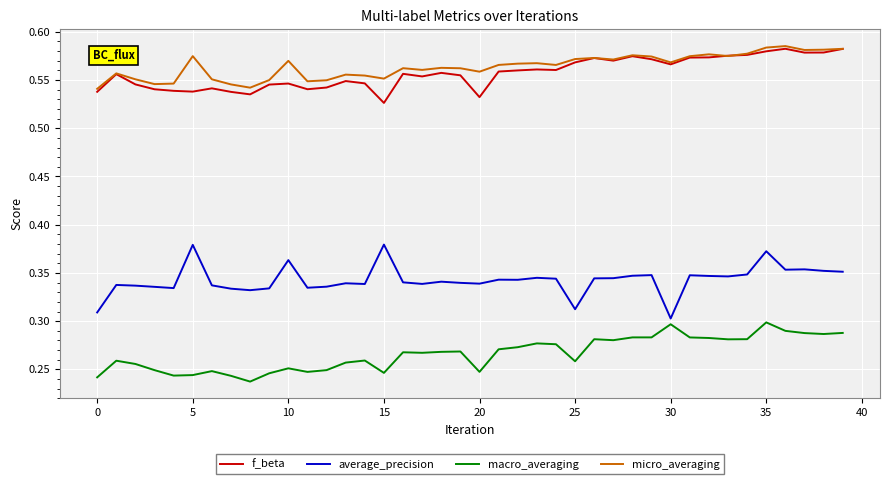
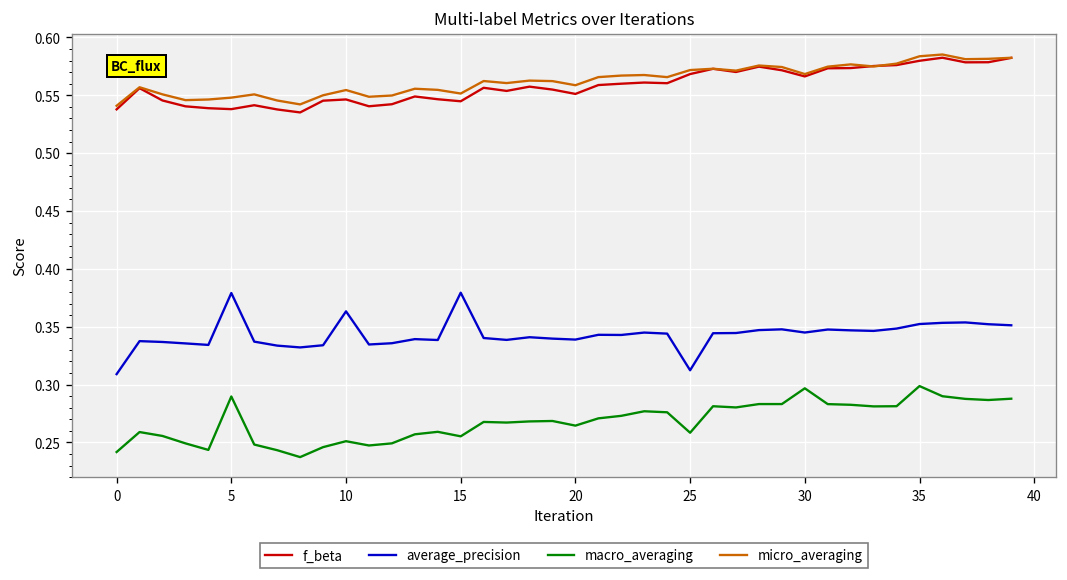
macro_averaging, 5: 0.24 -> 0.29
micro_averaging, 5: 0.57 -> 0.55
micro_averaging, 10: 0.57 -> 0.55
f_beta, 15: 0.53 -> 0.54
macro_averaging, 15: 0.25 -> 0.26
f_beta, 20: 0.53 -> 0.55
macro_averaging, 20: 0.25 -> 0.26
average_precision, 30: 0.30 -> 0.34
average_precision, 35: 0.37 -> 0.35
